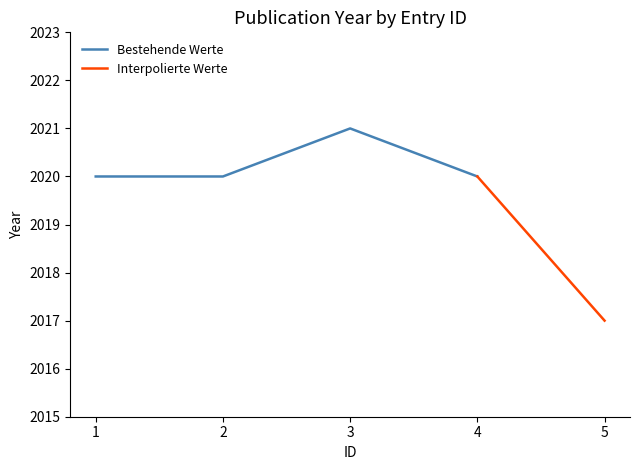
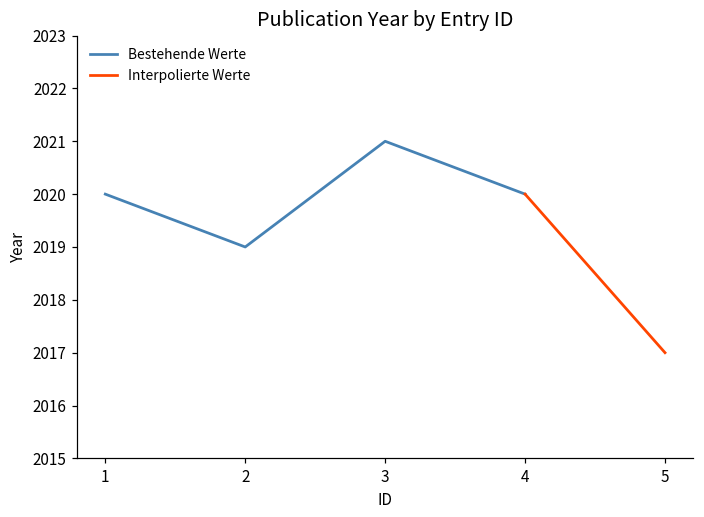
Bestehende Werte, 2: 2020 -> 2019
